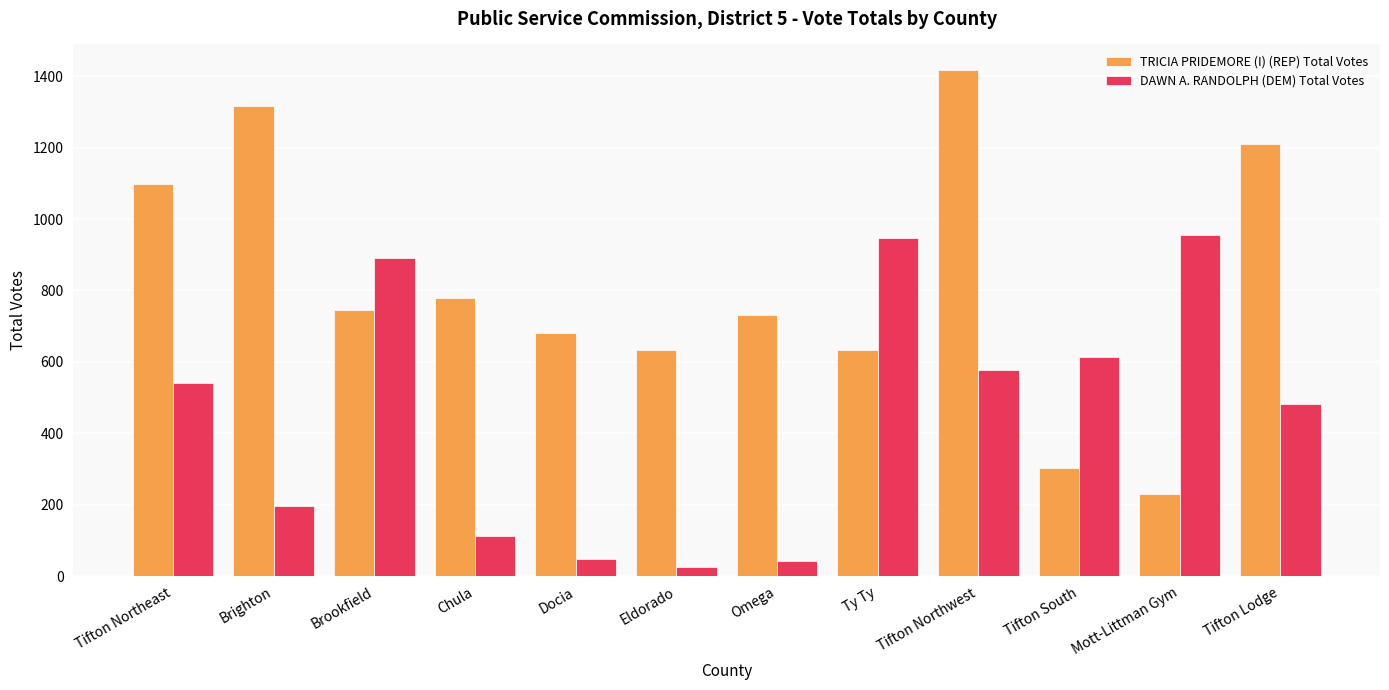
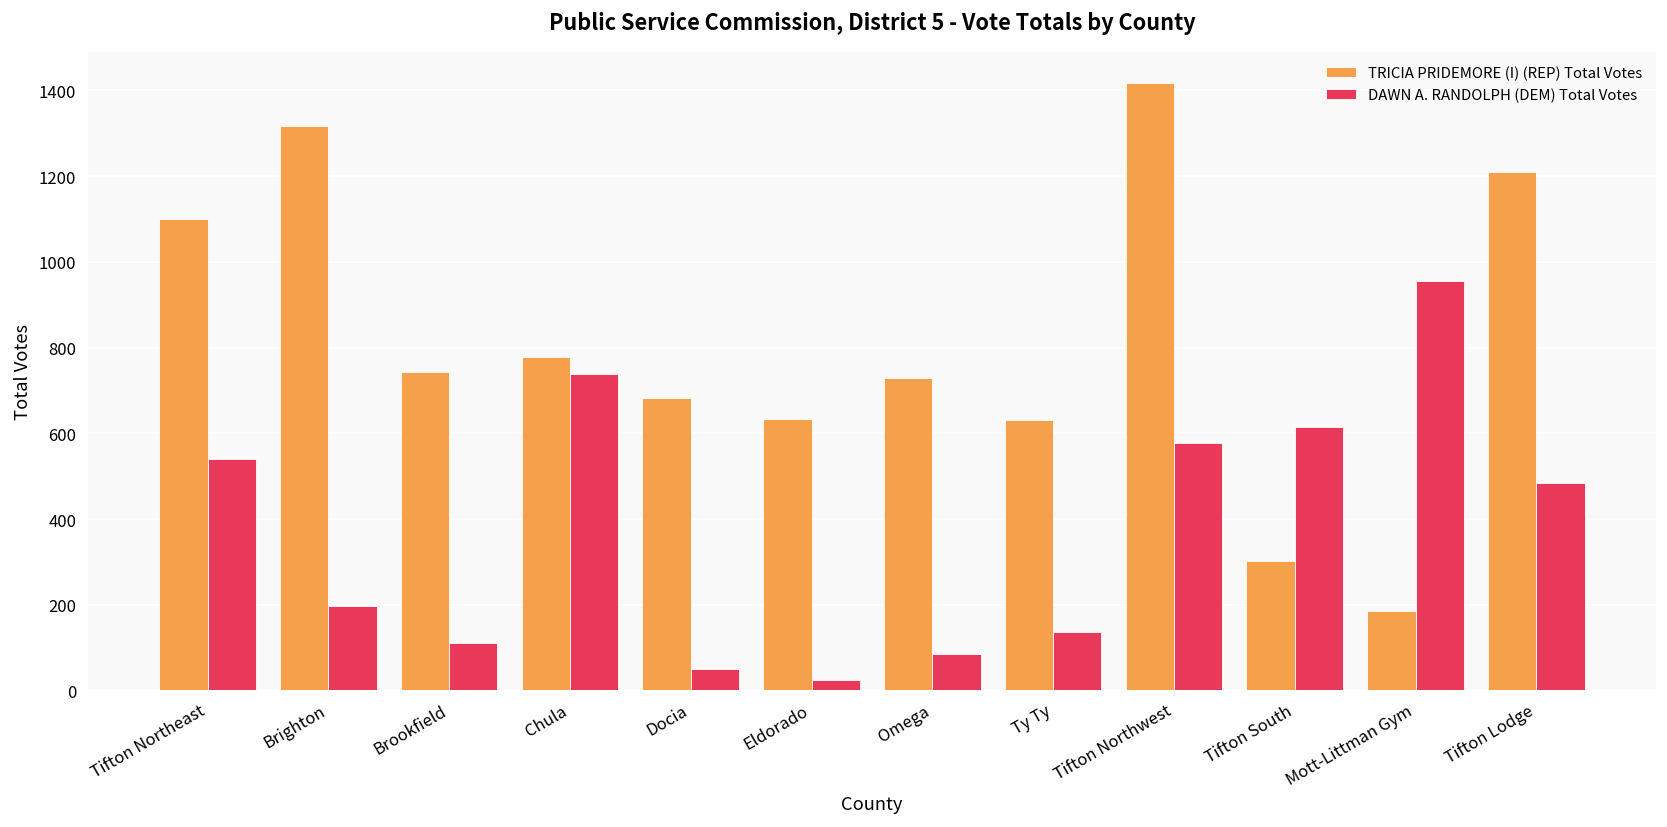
DAWN A. RANDOLPH (DEM) Total Votes, Brookfield: 890 -> 110
DAWN A. RANDOLPH (DEM) Total Votes, Chula: 110 -> 740
DAWN A. RANDOLPH (DEM) Total Votes, Omega: 40 -> 90
DAWN A. RANDOLPH (DEM) Total Votes, Ty Ty: 950 -> 140
TRICIA PRIDEMORE (I) (REP) Total Votes, Mott-Littman Gym: 230 -> 190
